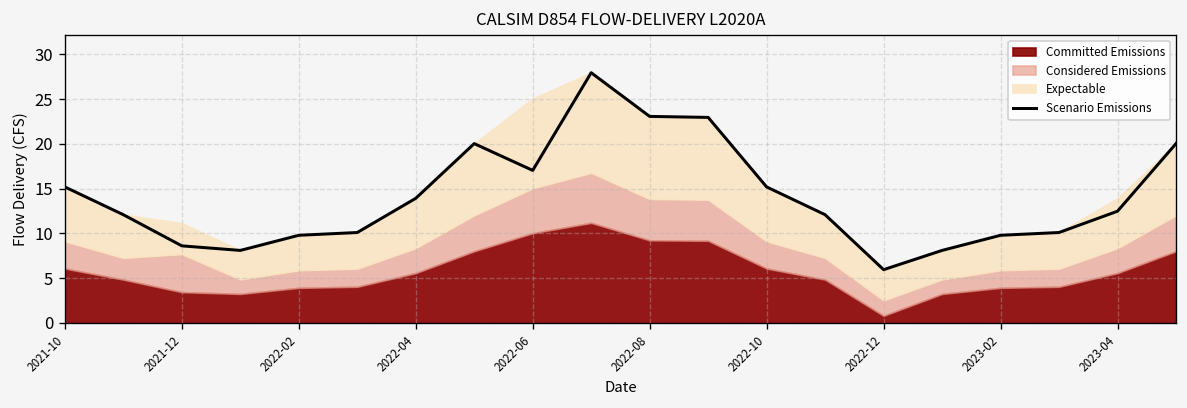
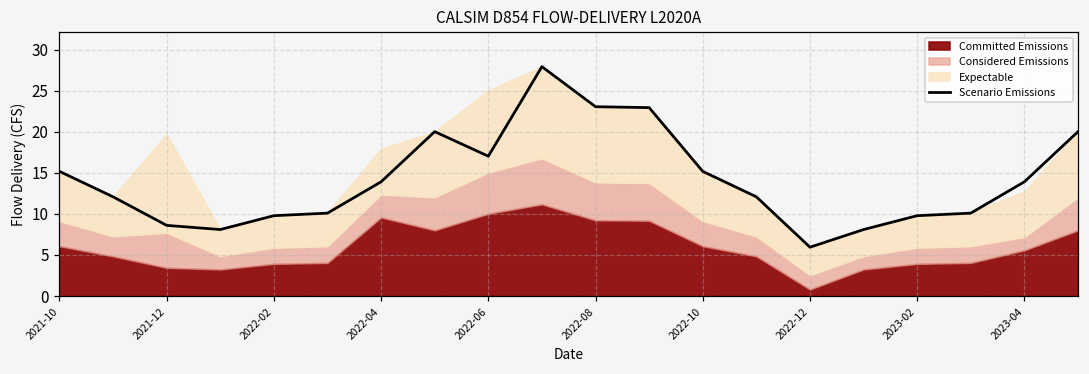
Expectable, 2021-12: 3 -> 12
Committed Emissions, 2022-04: 6 -> 10
Scenario Emissions, 2023-04: 12 -> 14
Considered Emissions, 2023-04: 3 -> 2
